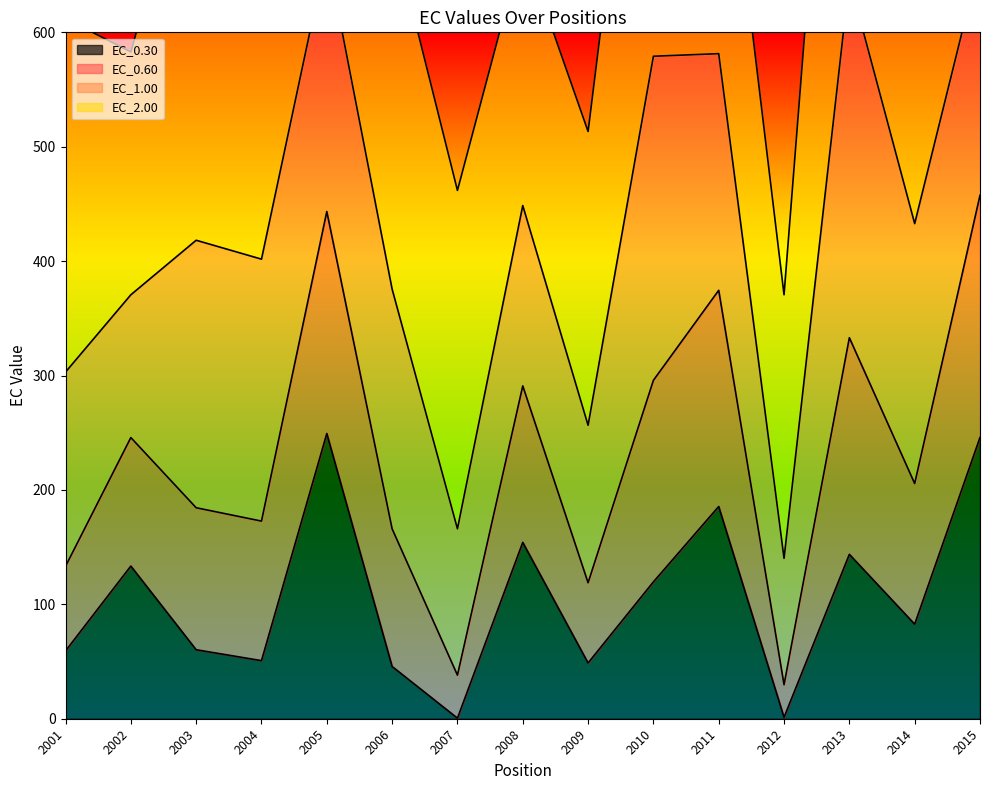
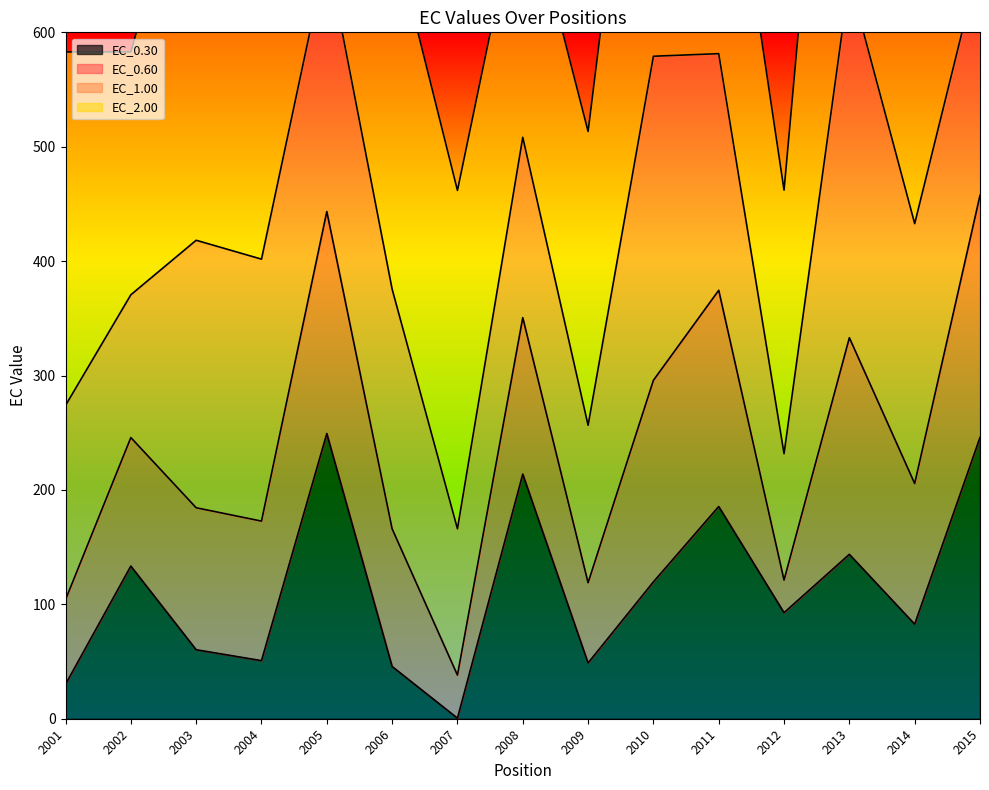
EC_0.30, 2001: 59 -> 30
EC_0.30, 2008: 154 -> 214
EC_0.30, 2012: 1 -> 93
